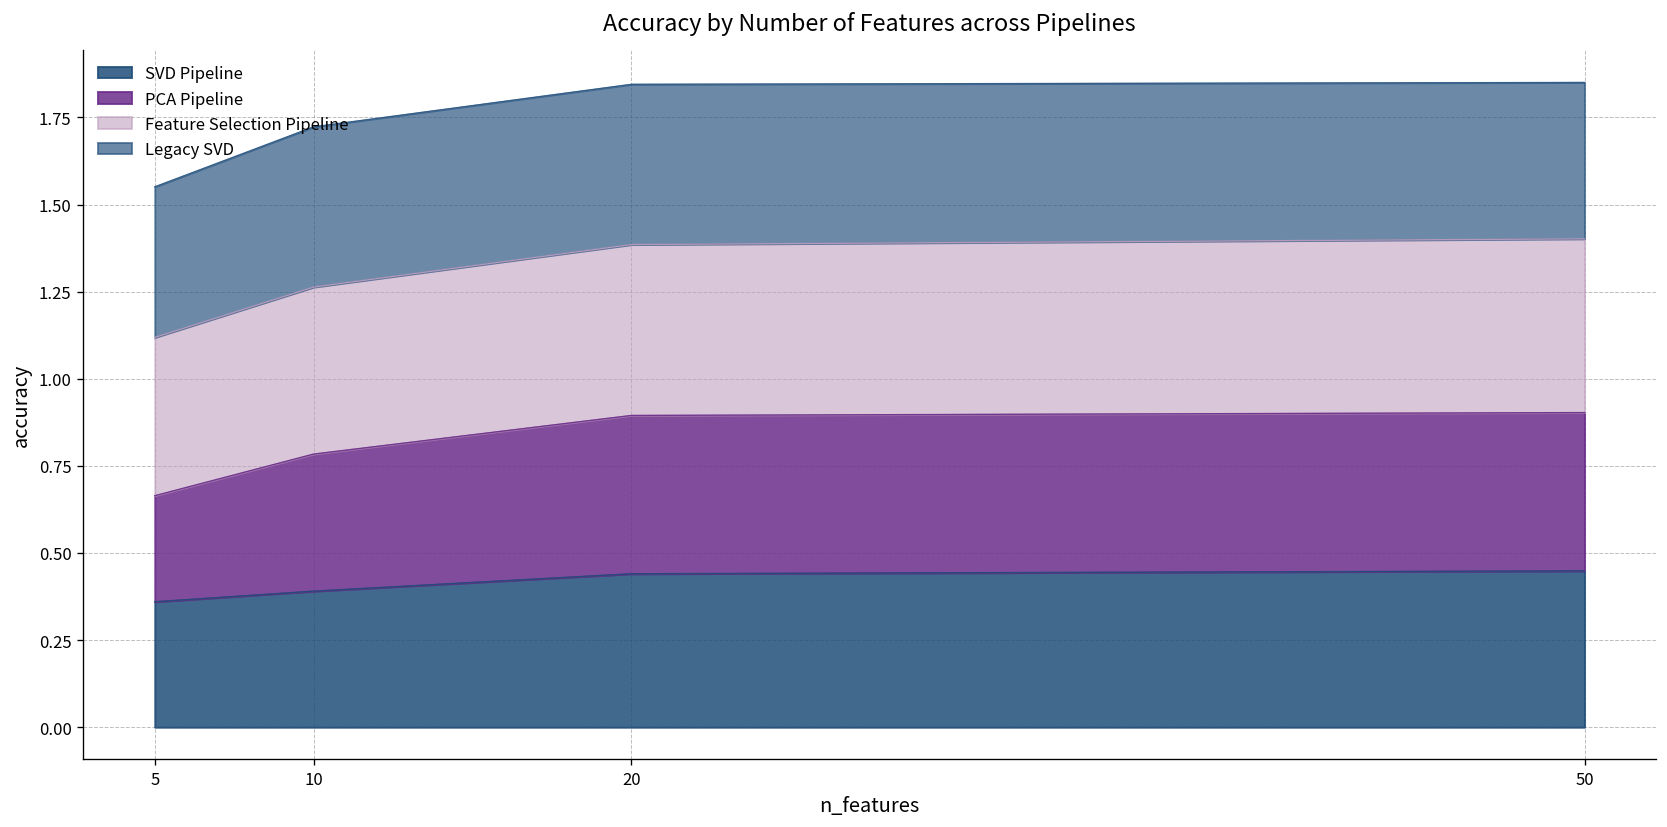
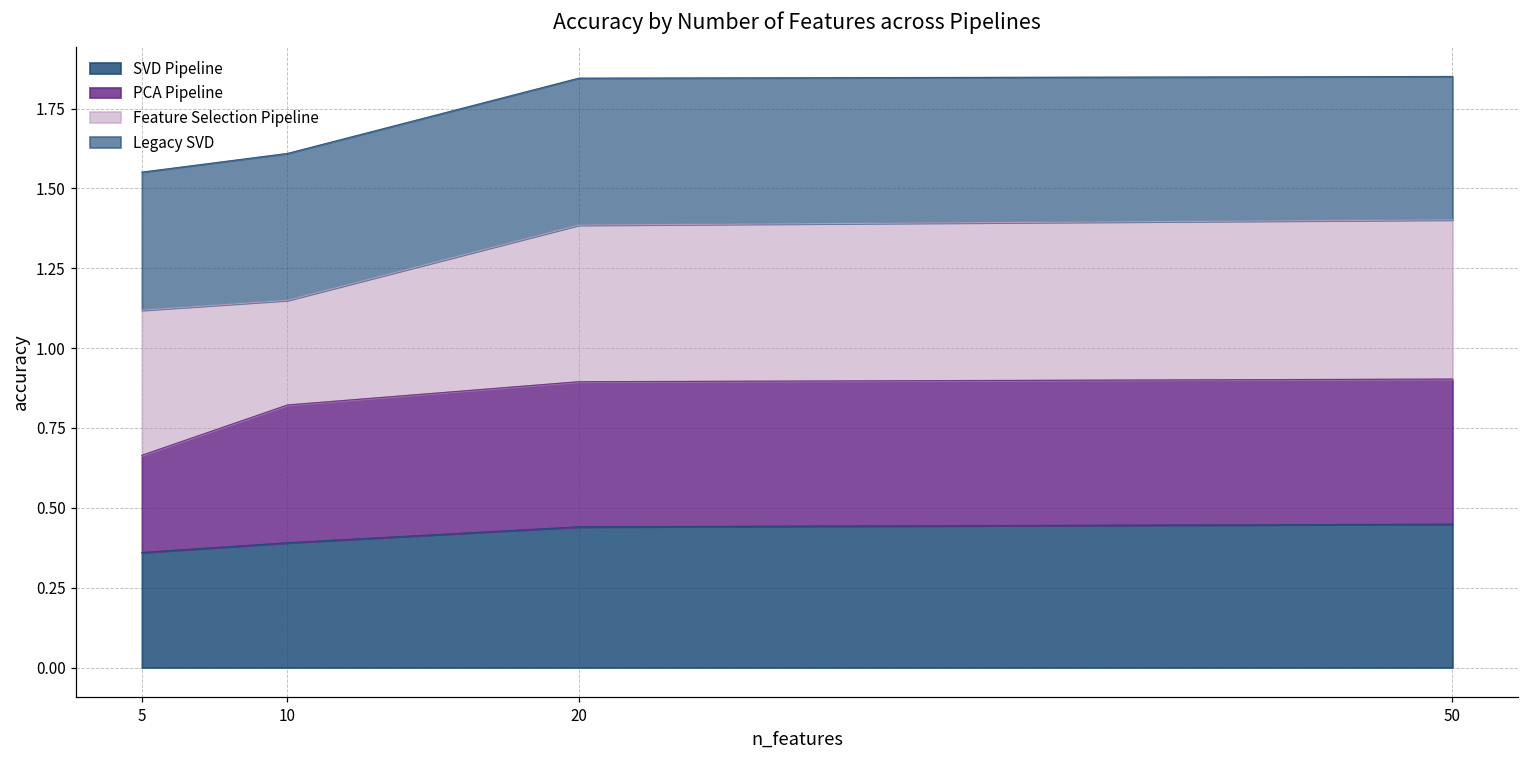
PCA Pipeline, 10: 0.39 -> 0.43
Feature Selection Pipeline, 10: 0.48 -> 0.33
